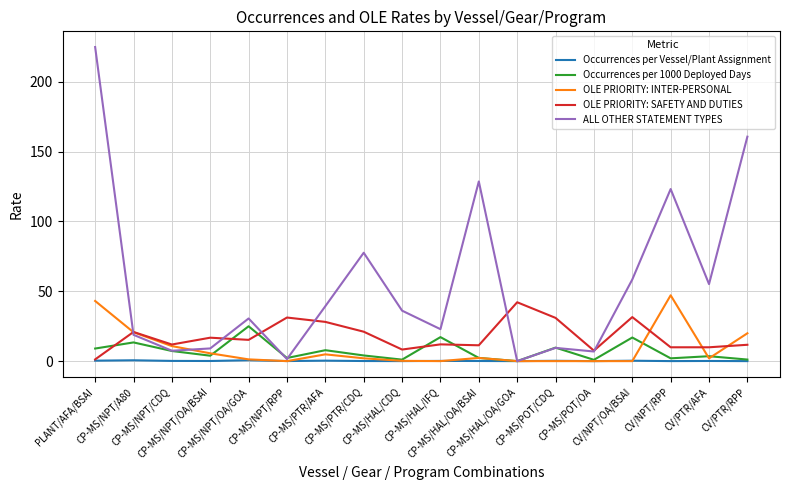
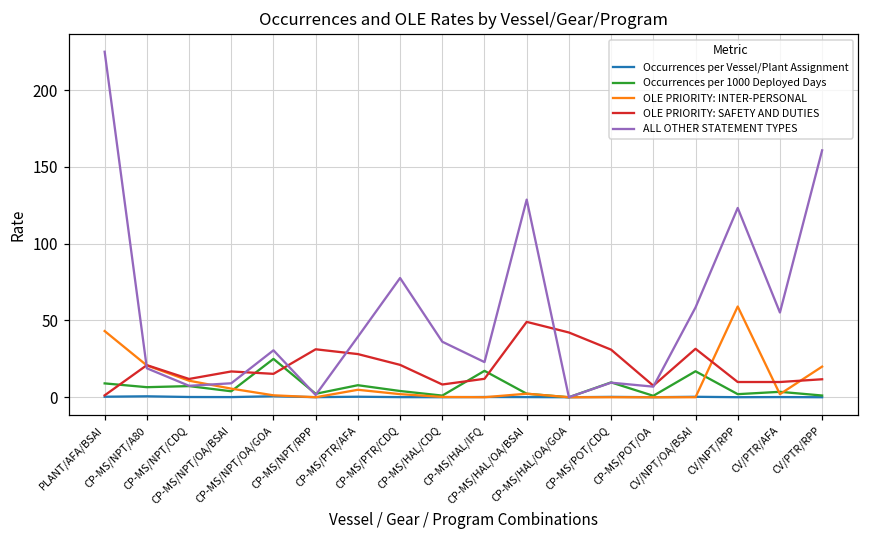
Occurrences per 1000 Deployed Days, CP-MS/NPT/A80: 13 -> 7
OLE PRIORITY: SAFETY AND DUTIES, CP-MS/HAL/OA/BSAI: 11 -> 49
OLE PRIORITY: INTER-PERSONAL, CV/NPT/RPP: 47 -> 59
